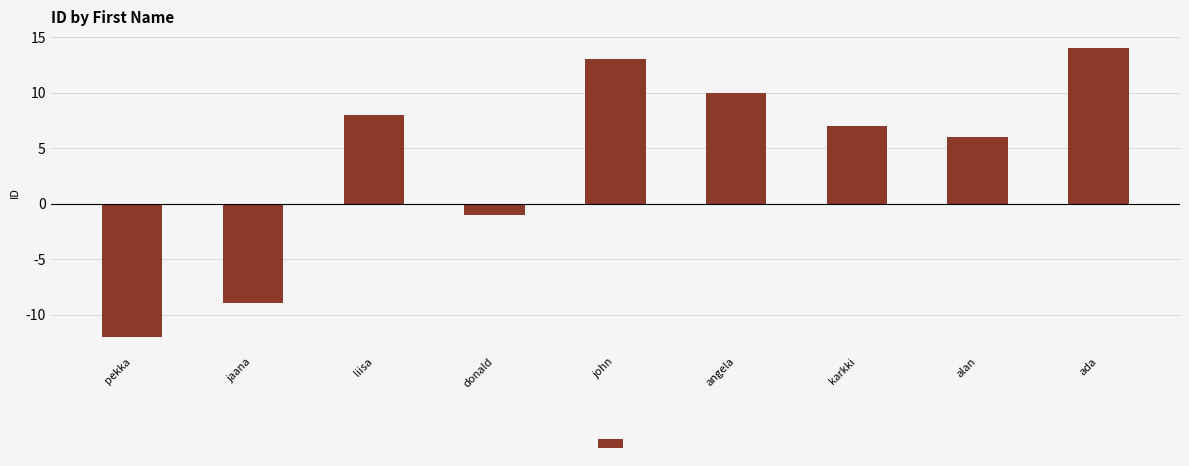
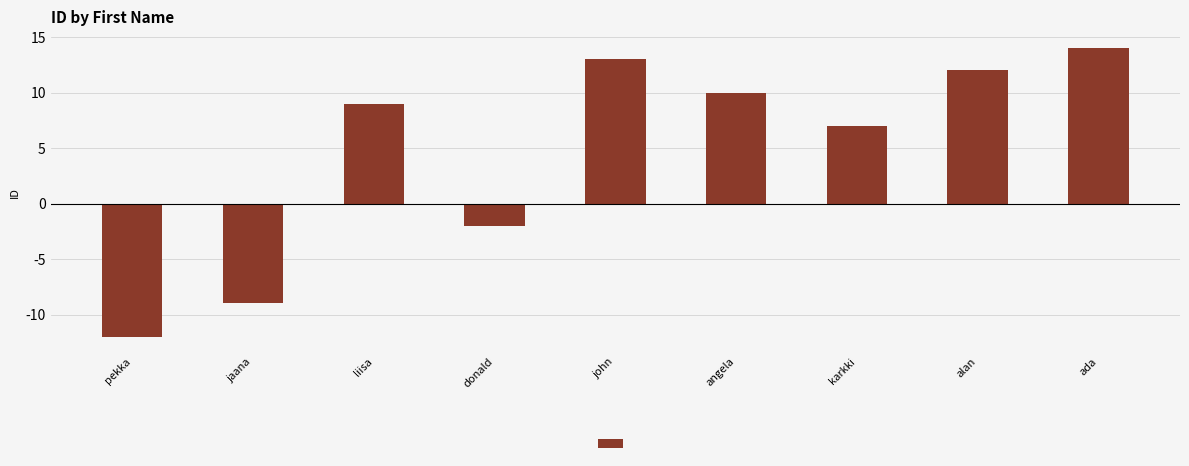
liisa: 8.0 -> 9.0
donald: -1.0 -> -2.0
alan: 6.0 -> 12.0
